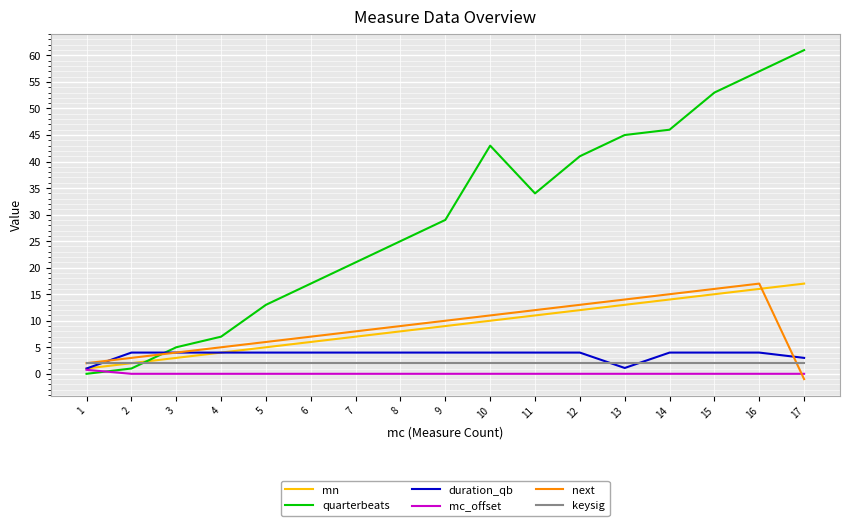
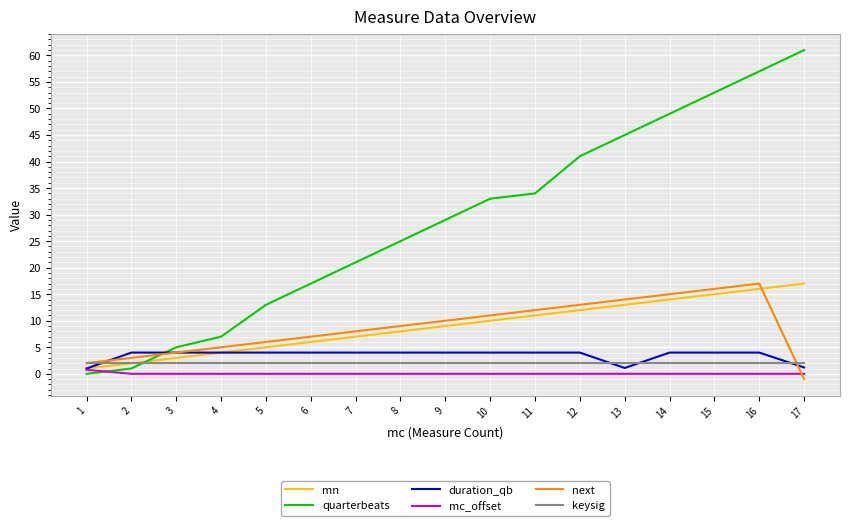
quarterbeats, 10: 43 -> 33
quarterbeats, 14: 46 -> 49
duration_qb, 17: 3 -> 1
